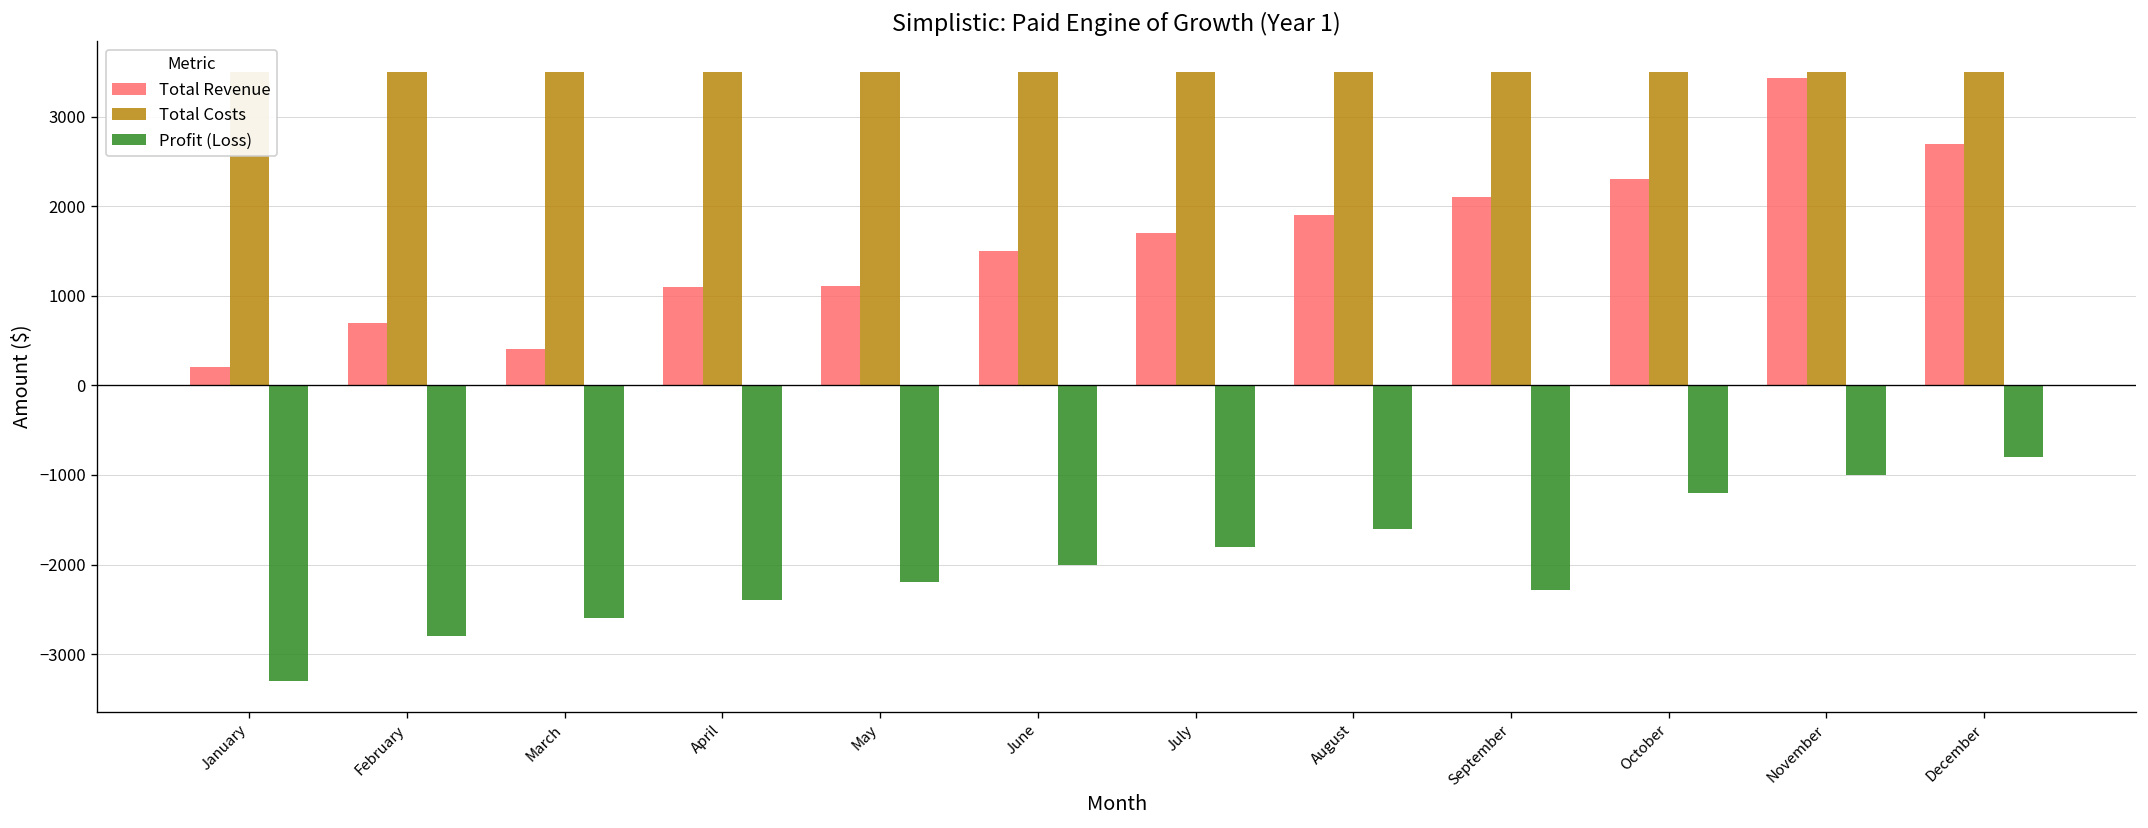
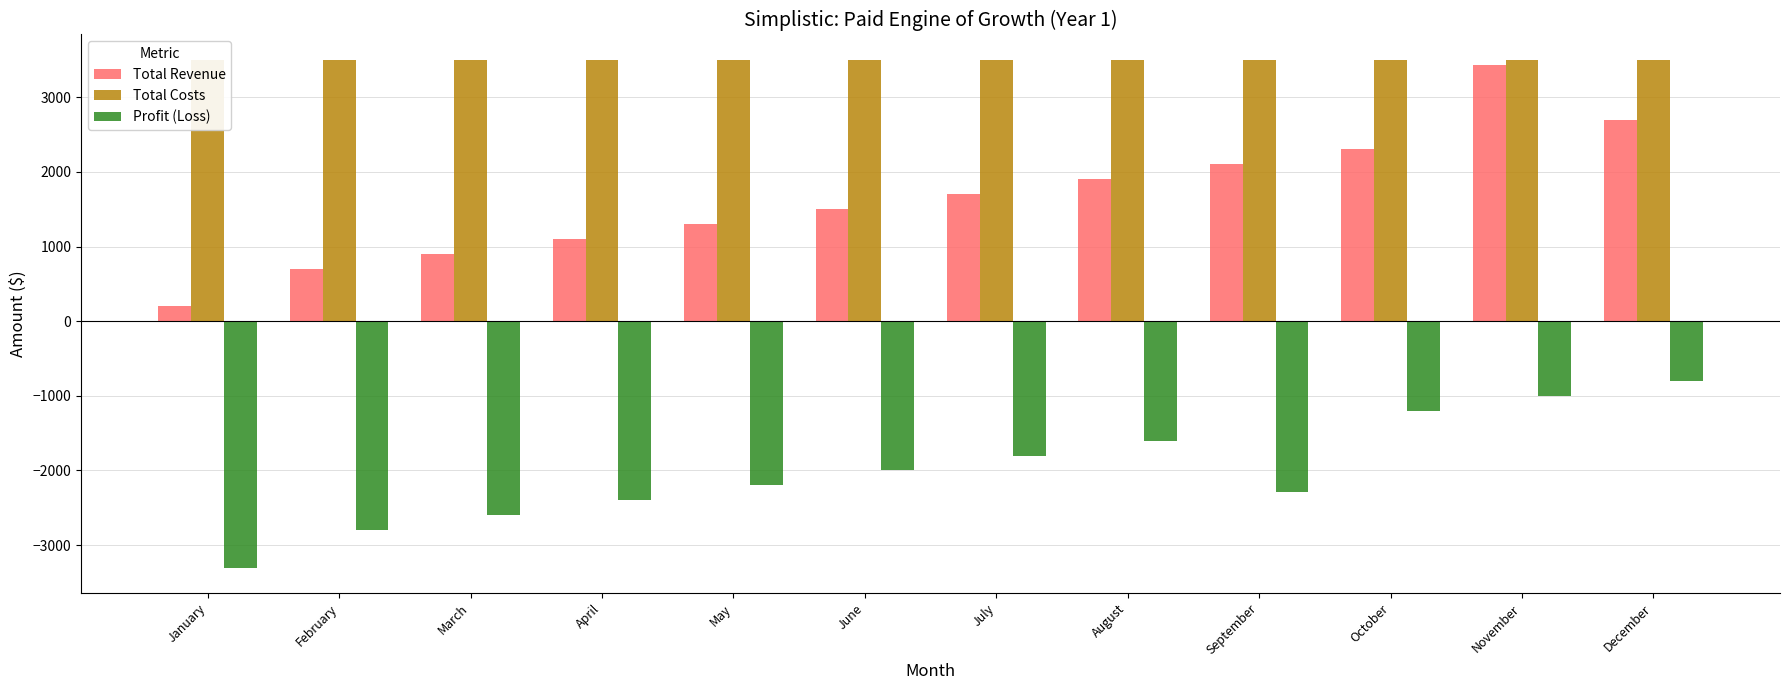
Total Revenue, March: 400 -> 900
Total Revenue, May: 1100 -> 1300
